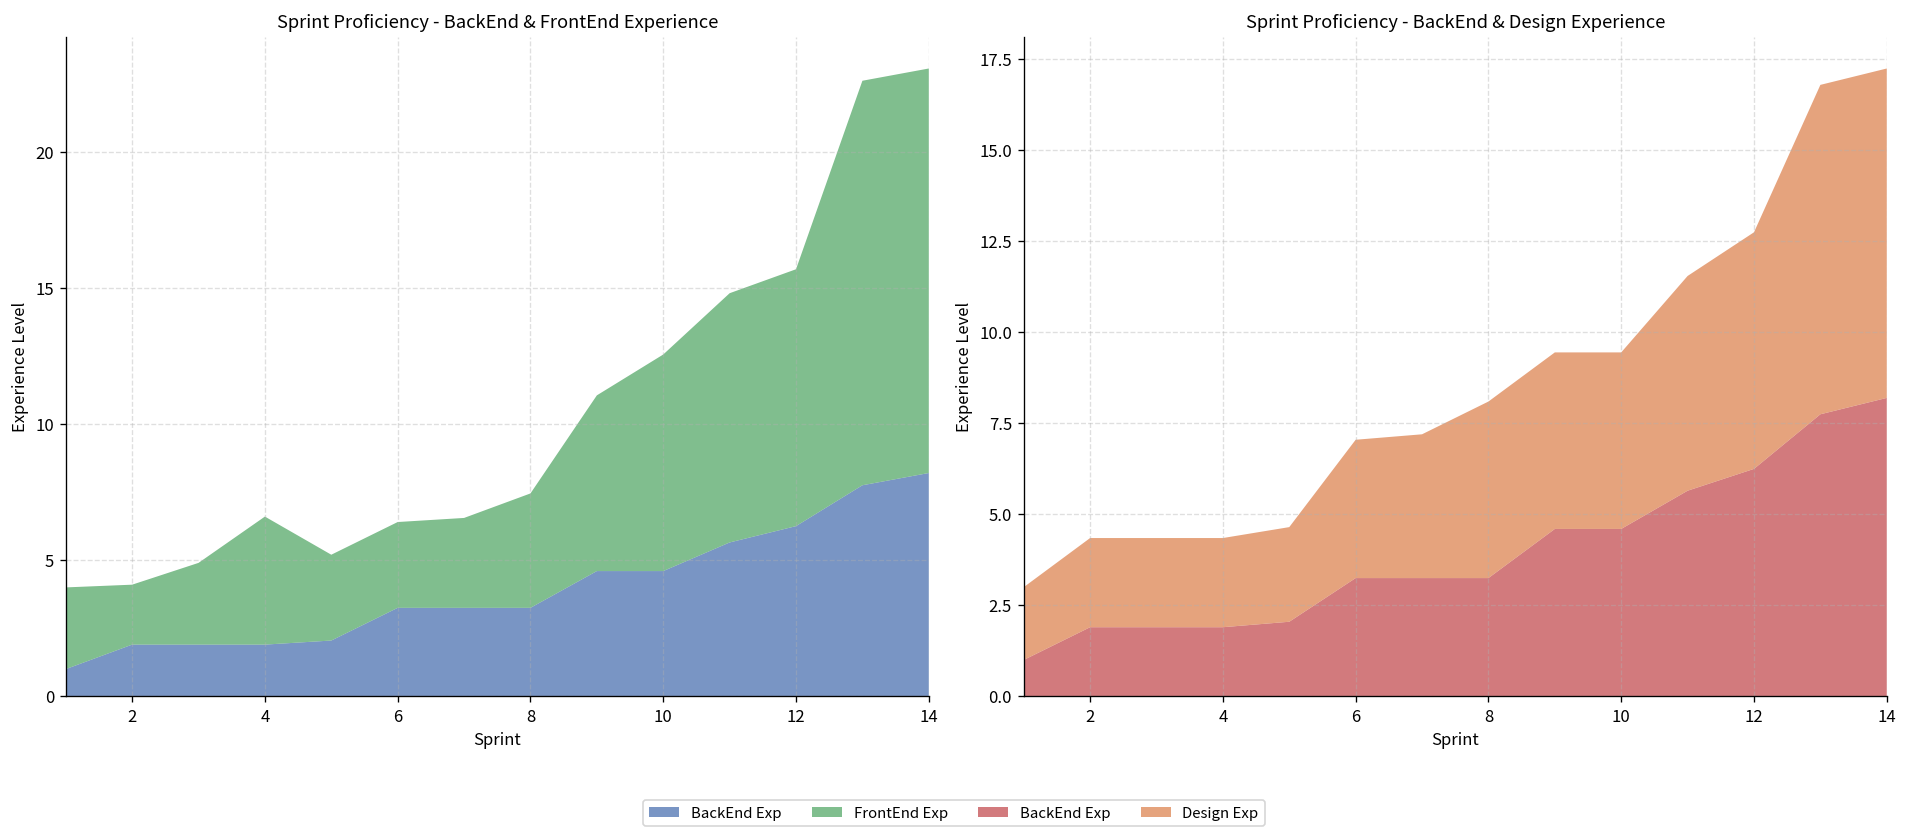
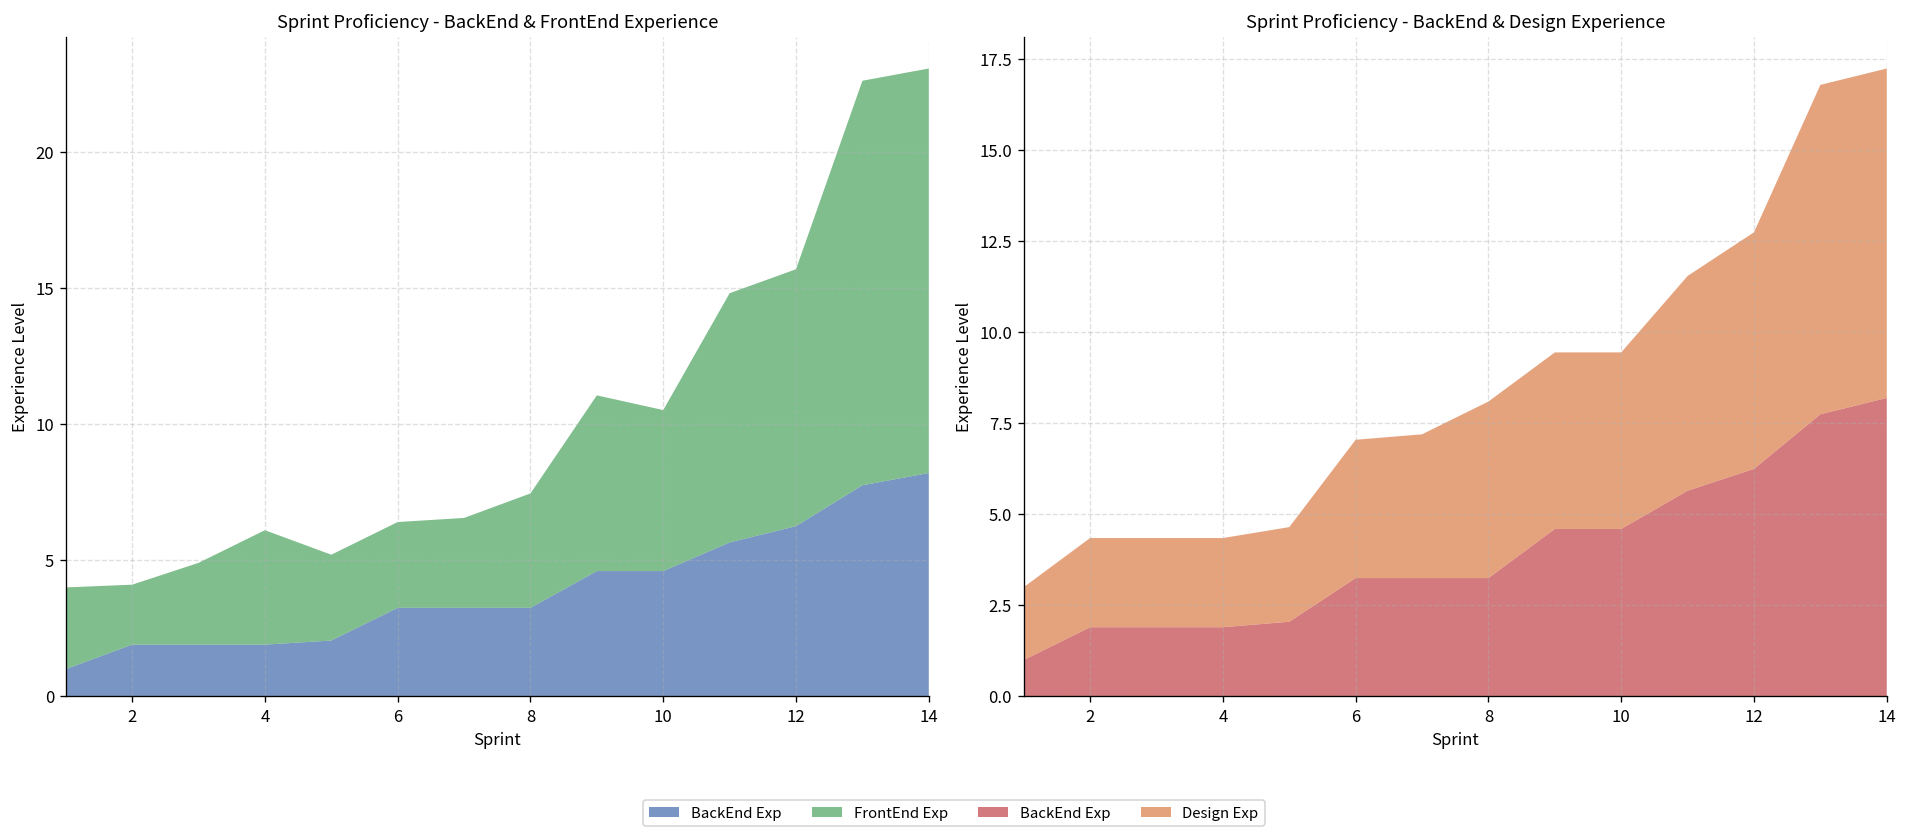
Sprint Proficiency - BackEnd & FrontEnd Experience, FrontEnd Exp, 4: 4.7 -> 4.2
Sprint Proficiency - BackEnd & FrontEnd Experience, FrontEnd Exp, 10: 8.0 -> 5.9
